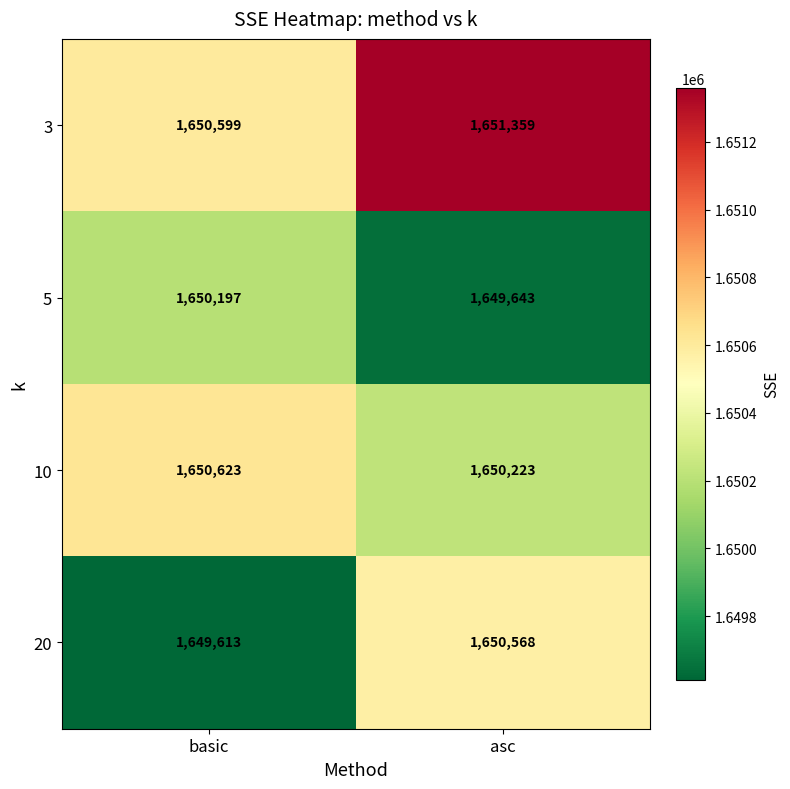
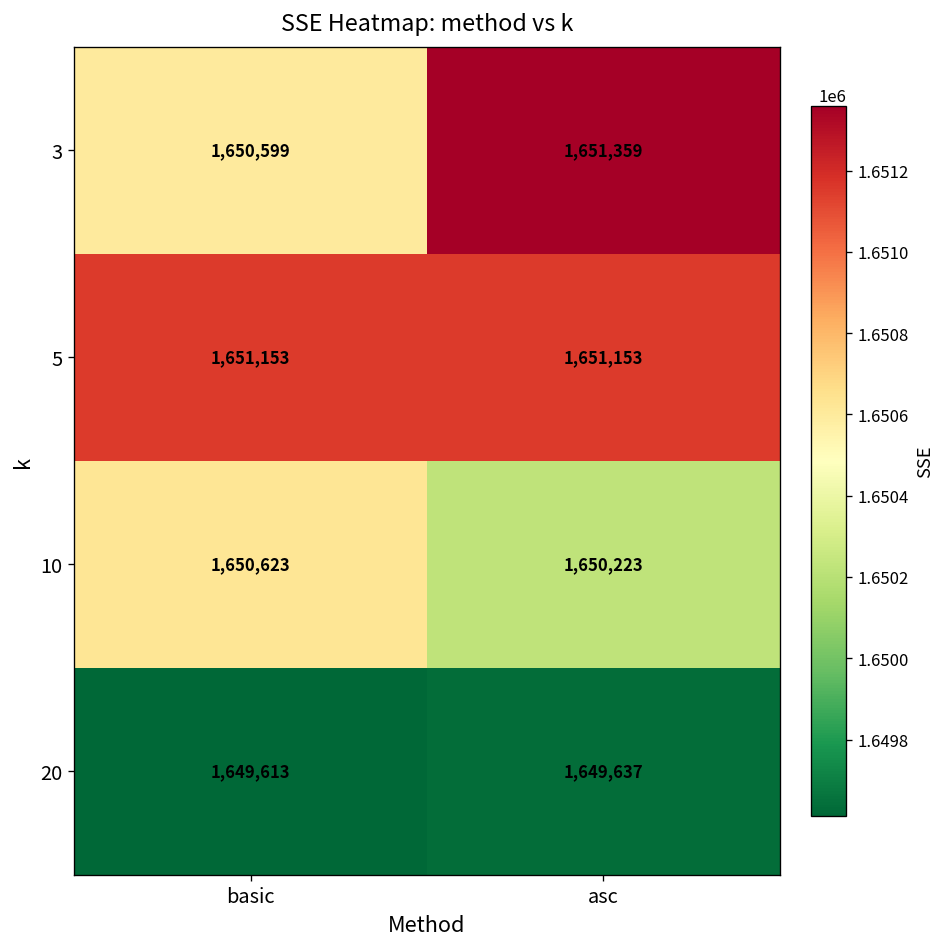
5, basic: 1,650,197 -> 1,651,153
5, asc: 1,649,643 -> 1,651,153
20, asc: 1,650,568 -> 1,649,637
